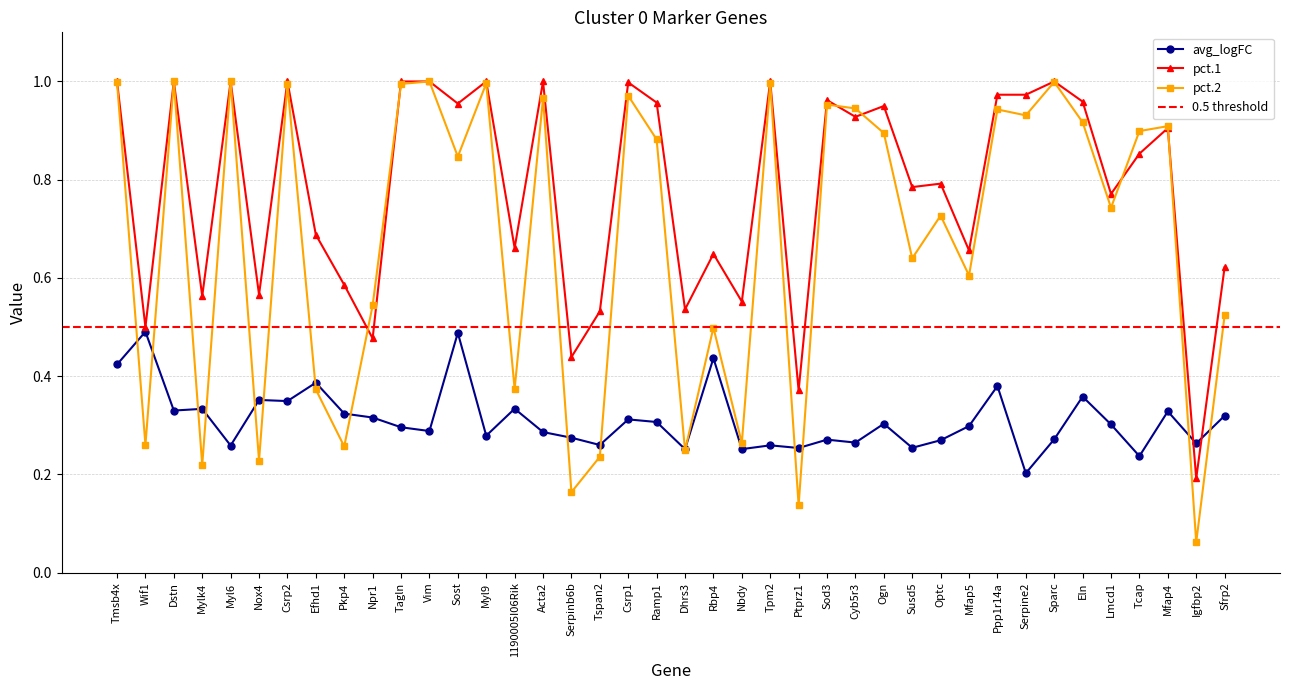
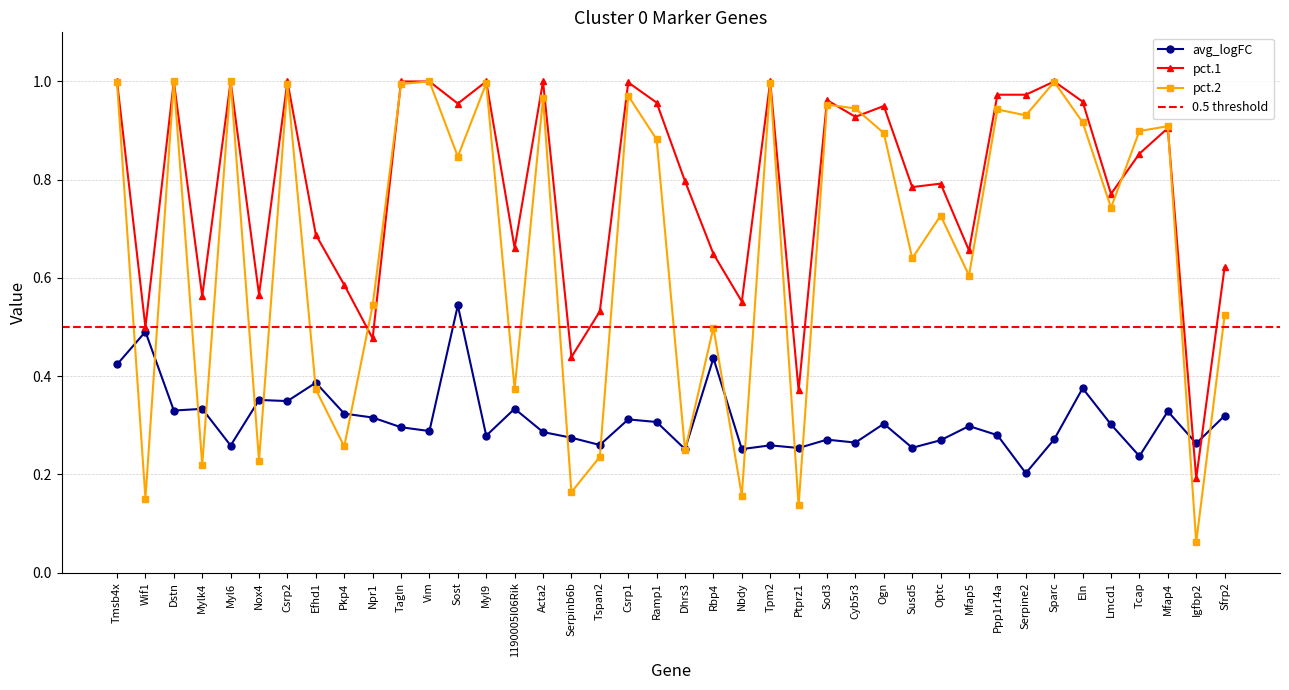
pct.2, Wif1: 0.26 -> 0.15
avg_logFC, Sost: 0.49 -> 0.54
pct.1, Dhrs3: 0.54 -> 0.80
pct.2, Nbdy: 0.26 -> 0.16
avg_logFC, Ppp1r14a: 0.38 -> 0.28
avg_logFC, Eln: 0.36 -> 0.38
